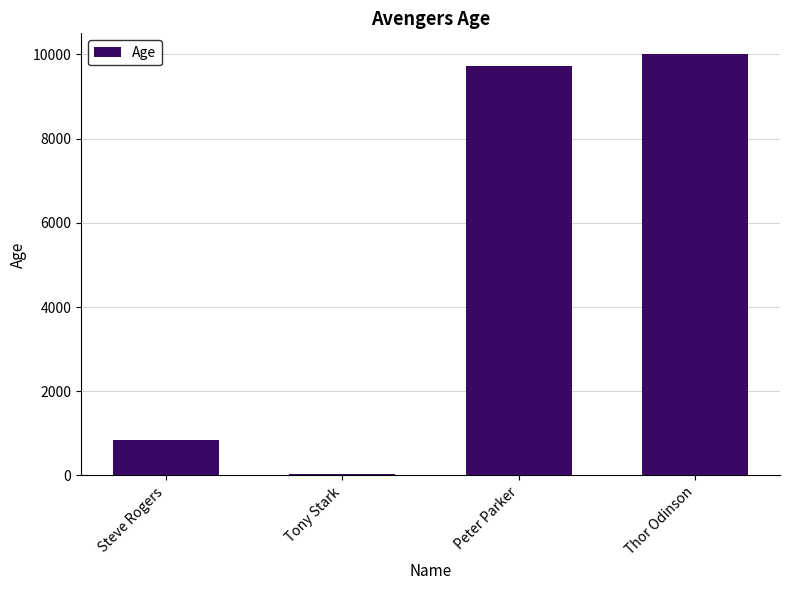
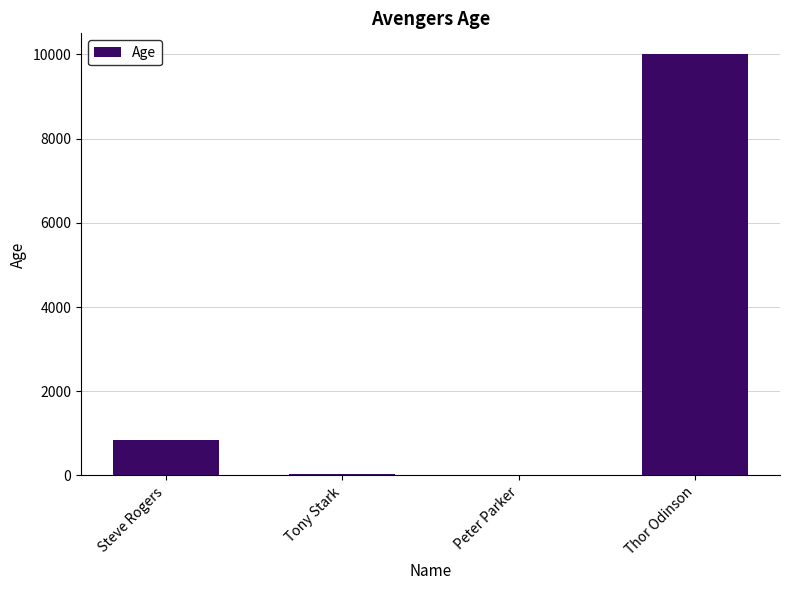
Peter Parker: 9700 -> 0
